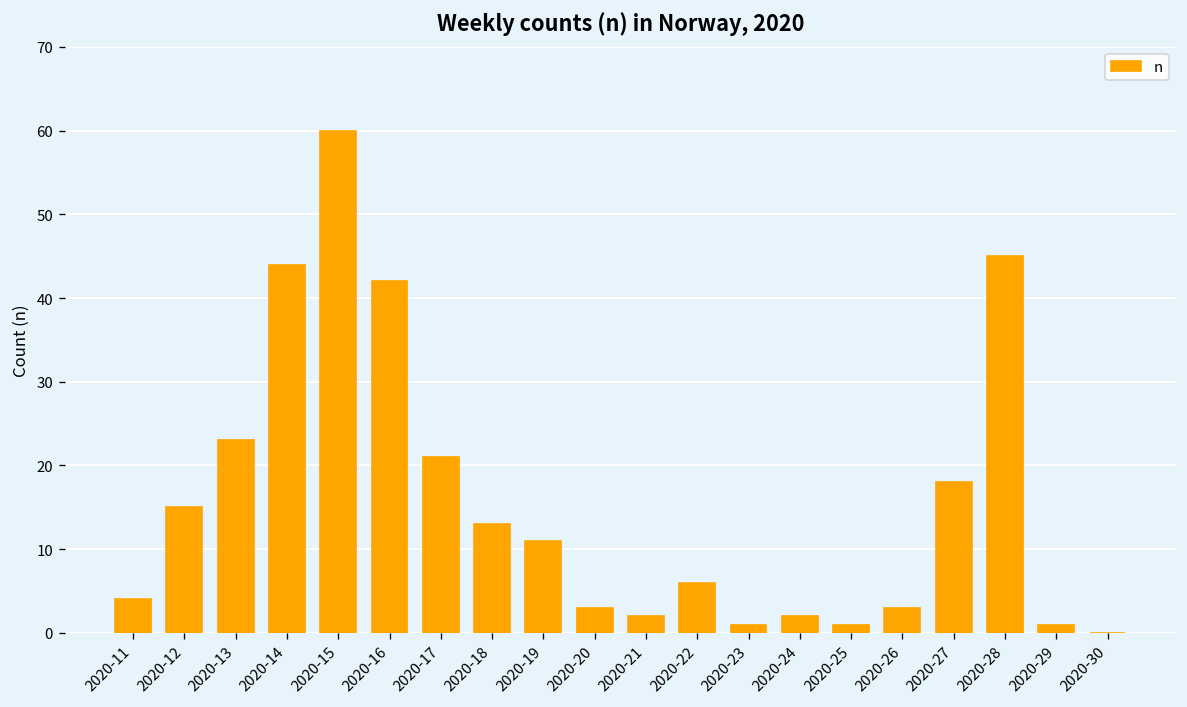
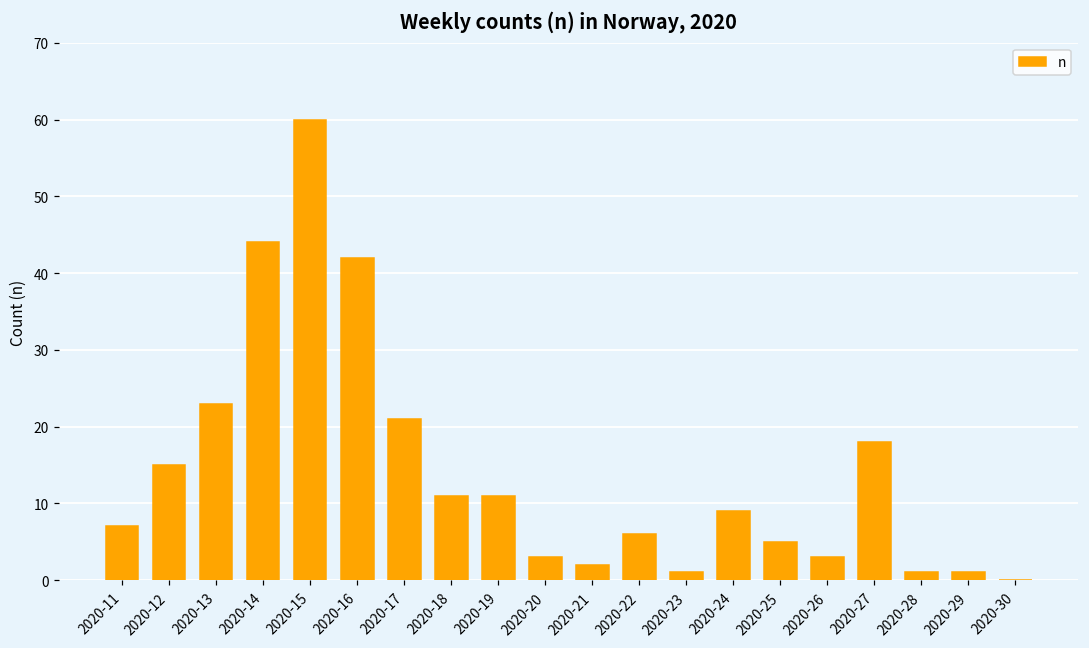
2020-11: 4 -> 7
2020-18: 13 -> 11
2020-24: 2 -> 9
2020-25: 1 -> 5
2020-28: 45 -> 1
